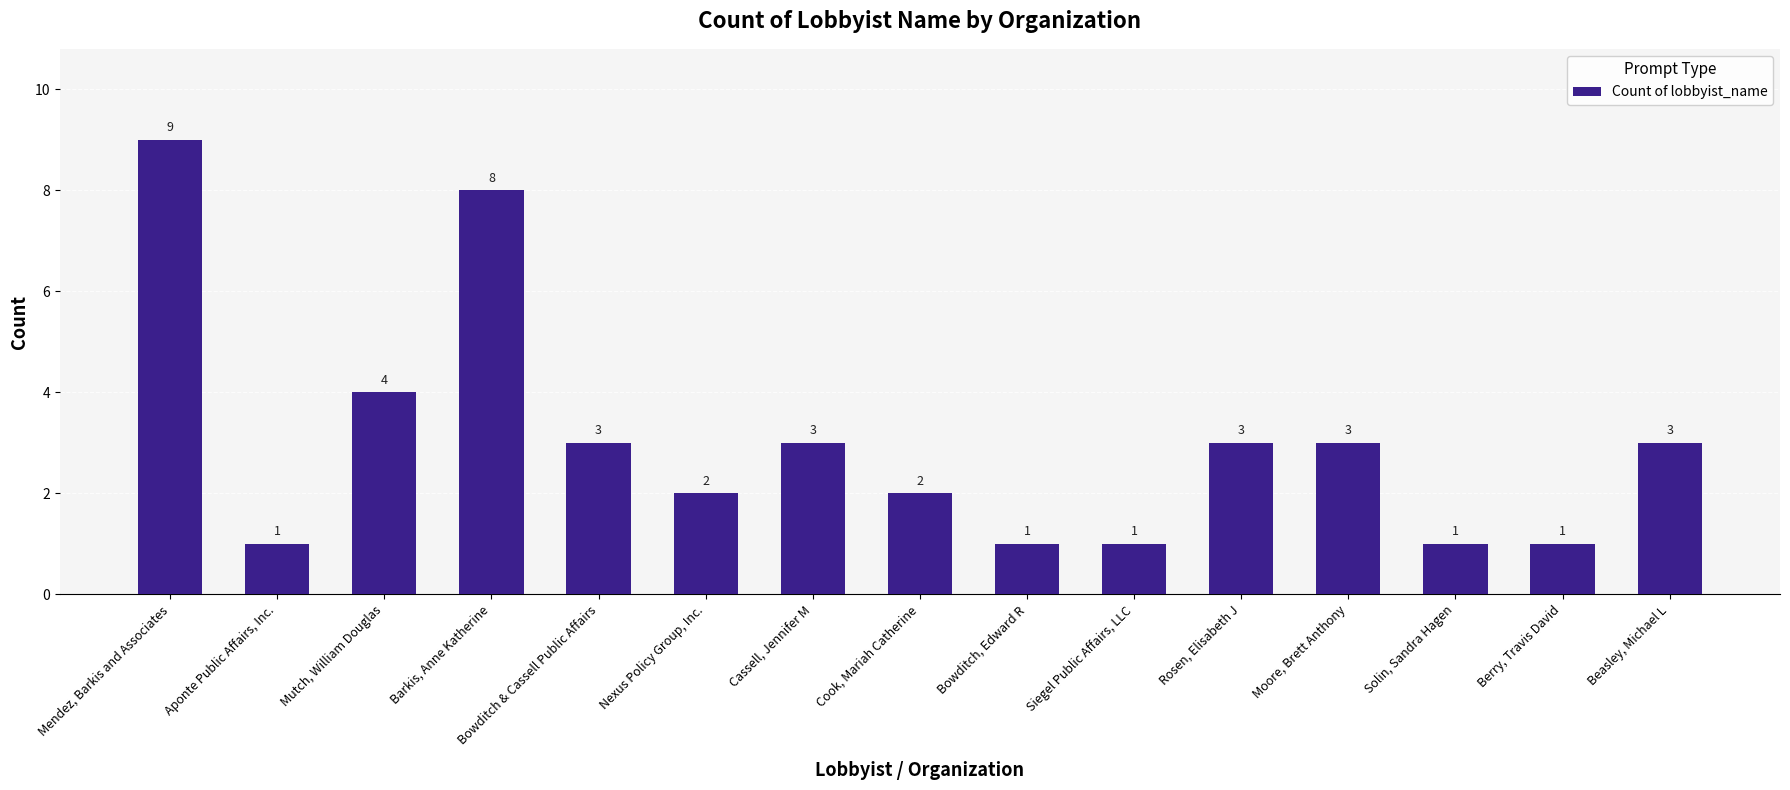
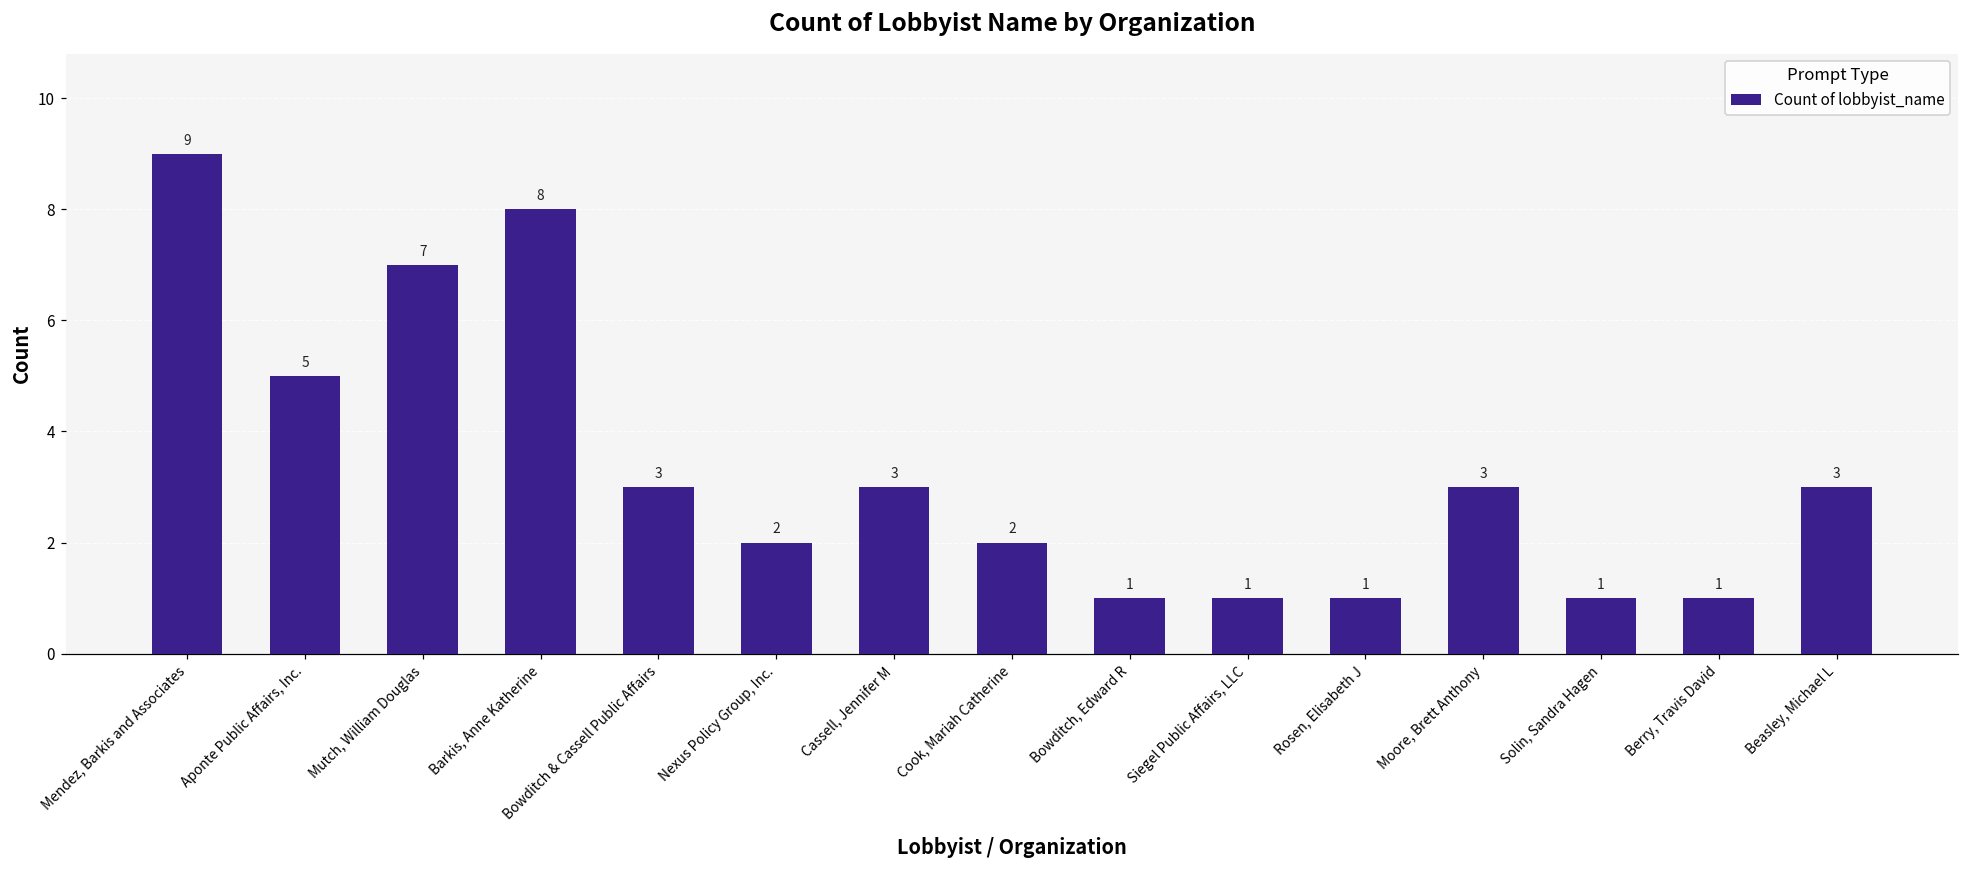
Aponte Public Affairs, Inc.: 1 -> 5
Mutch, William Douglas: 4 -> 7
Rosen, Elisabeth J: 3 -> 1
